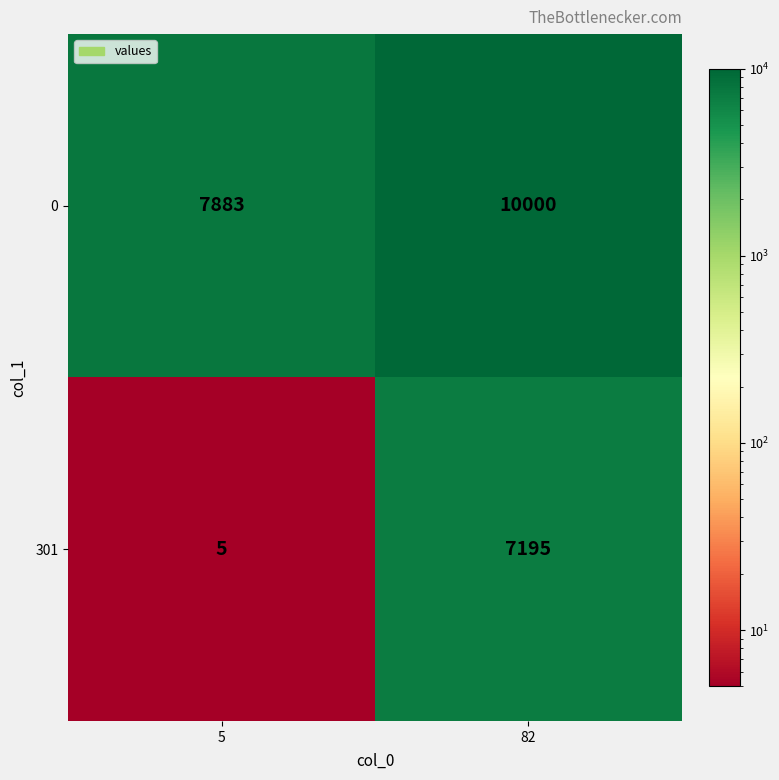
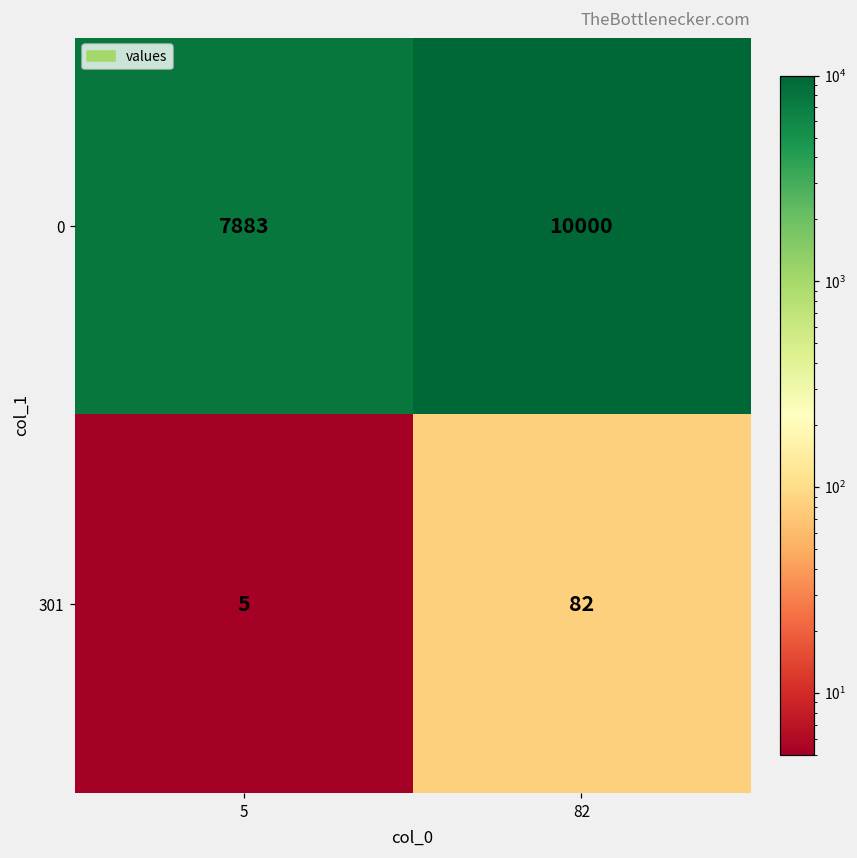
301, 82: 7195 -> 82
